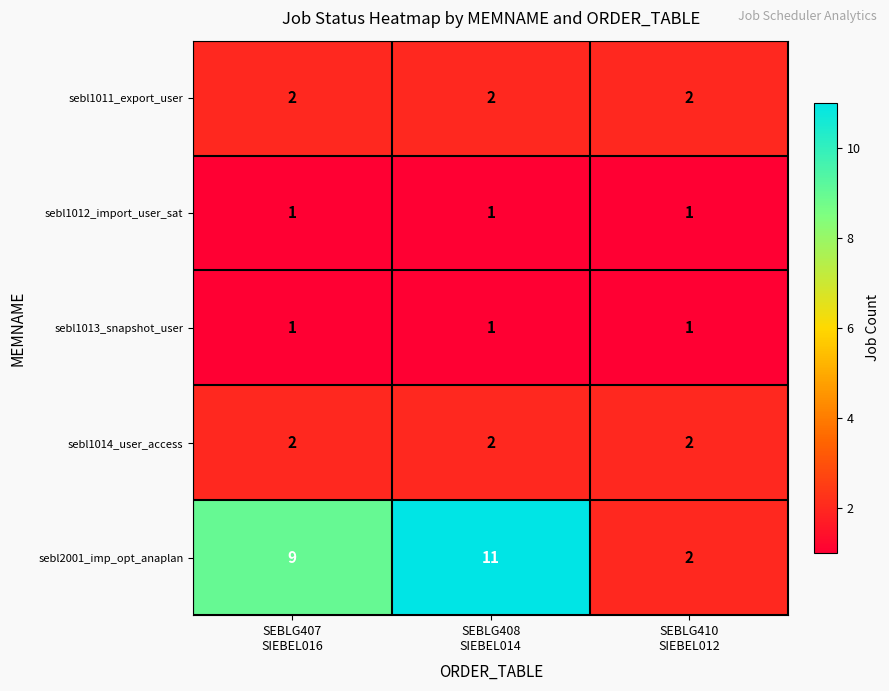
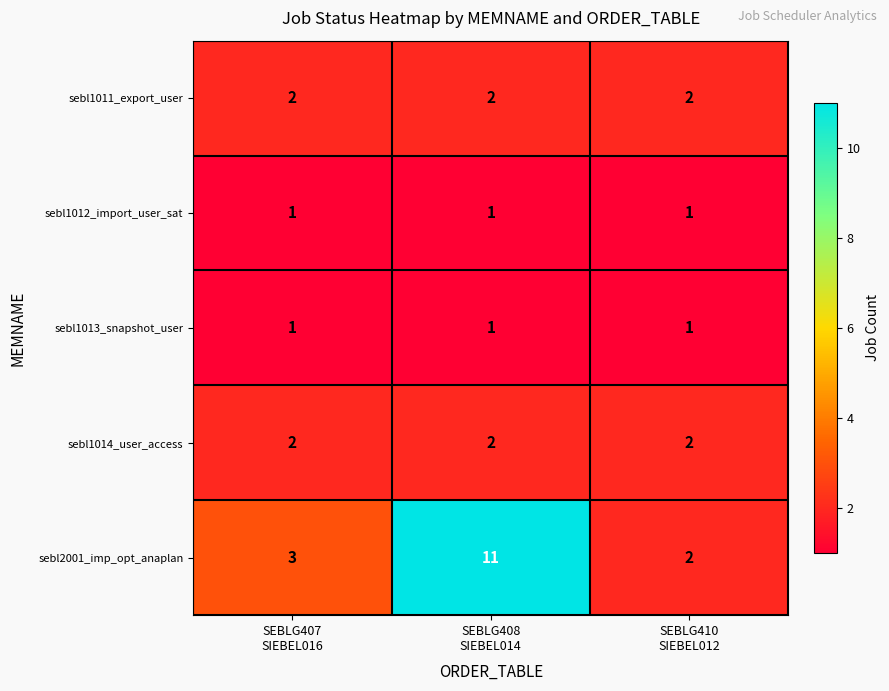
sebl2001_imp_opt_anaplan, SEBLG407 SIEBEL016: 9 -> 3
